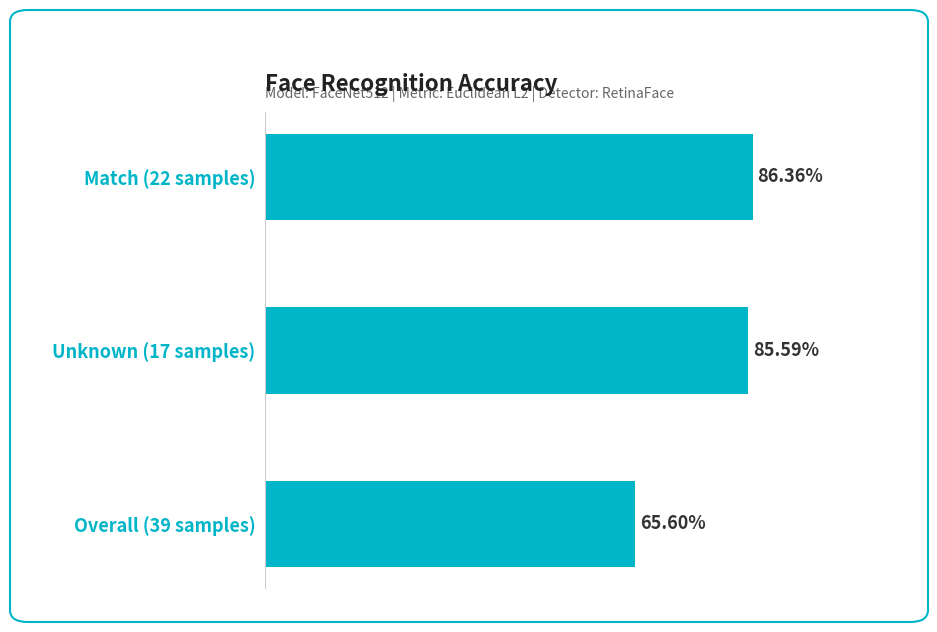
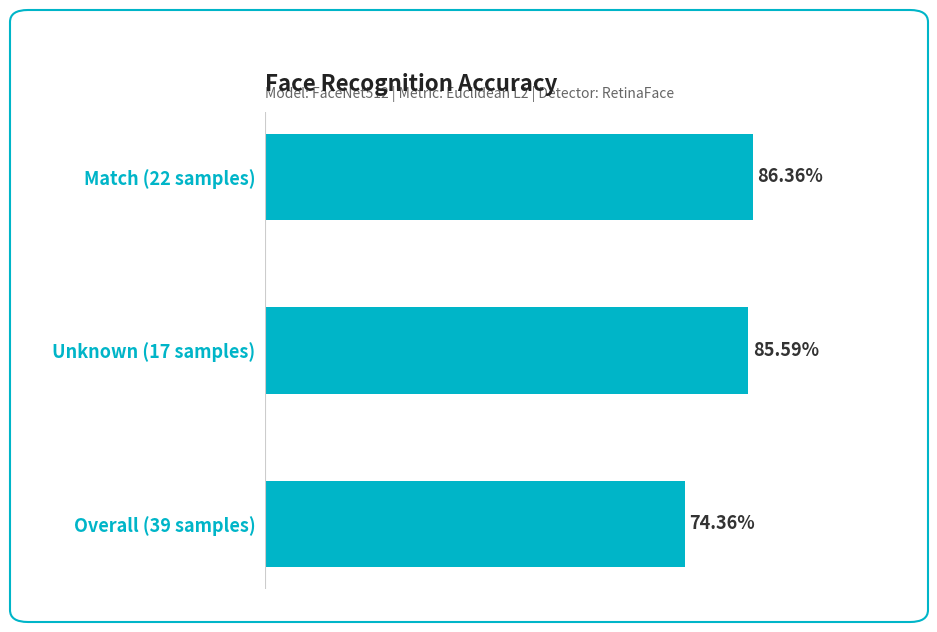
Overall (39 samples): 65.60% -> 74.36%
